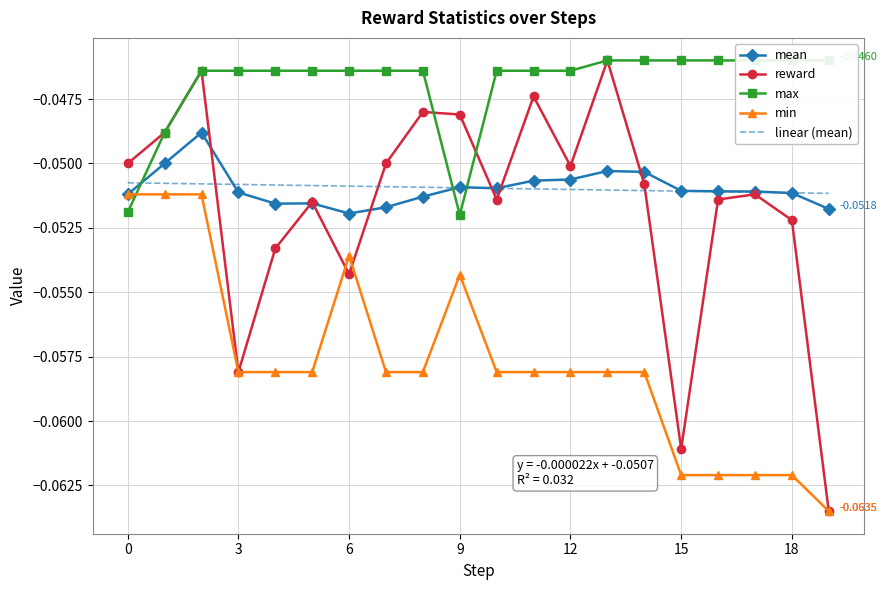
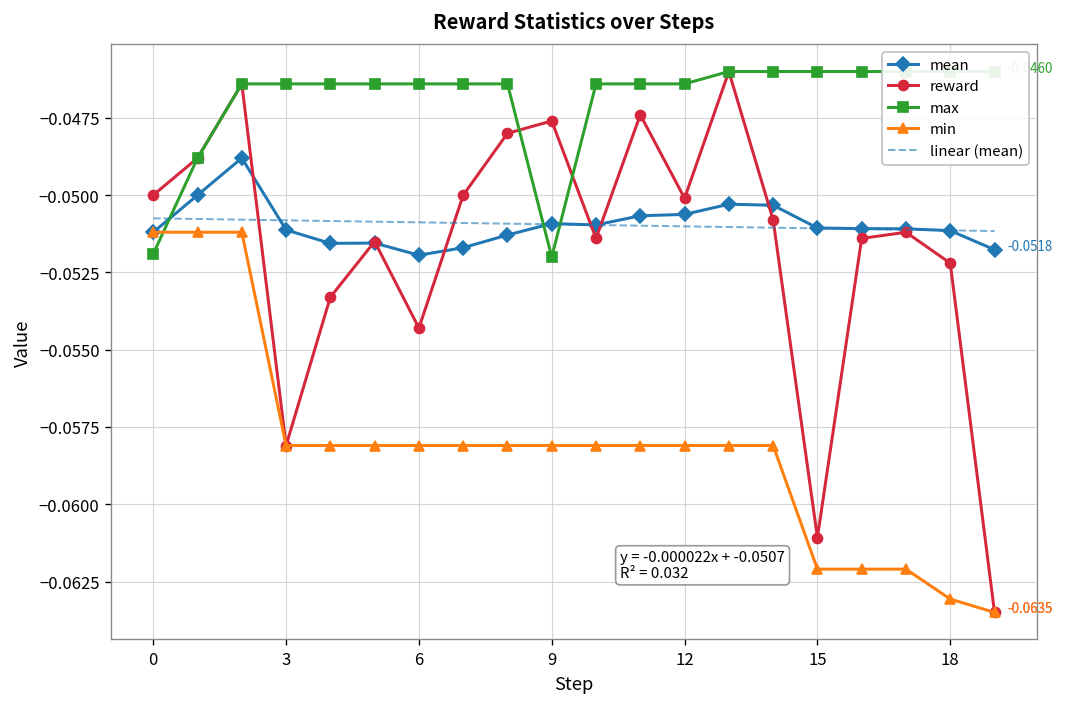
min, 6: -0.0536 -> -0.0581
reward, 9: -0.0481 -> -0.0476
min, 9: -0.0543 -> -0.0581
min, 18: -0.0621 -> -0.0631
